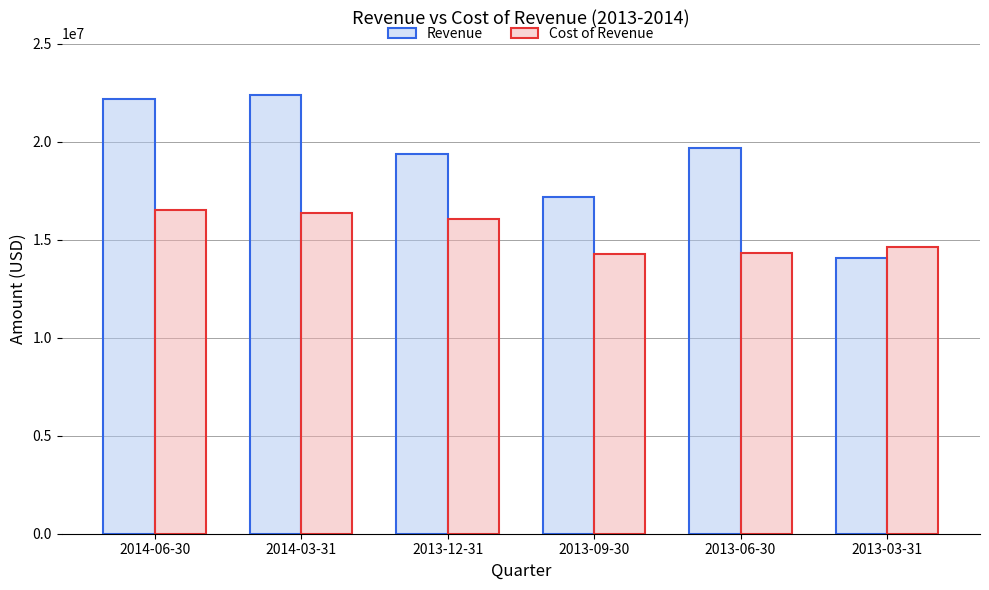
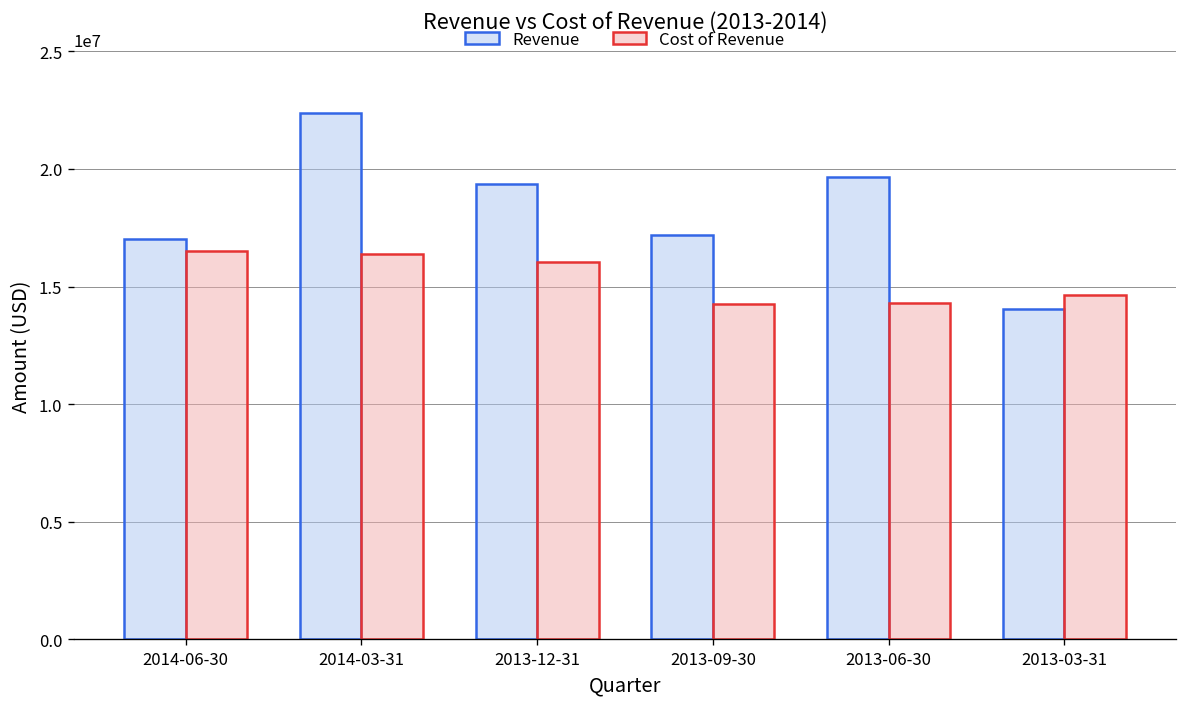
Revenue, 2014-06-30: 22200000 -> 17000000
